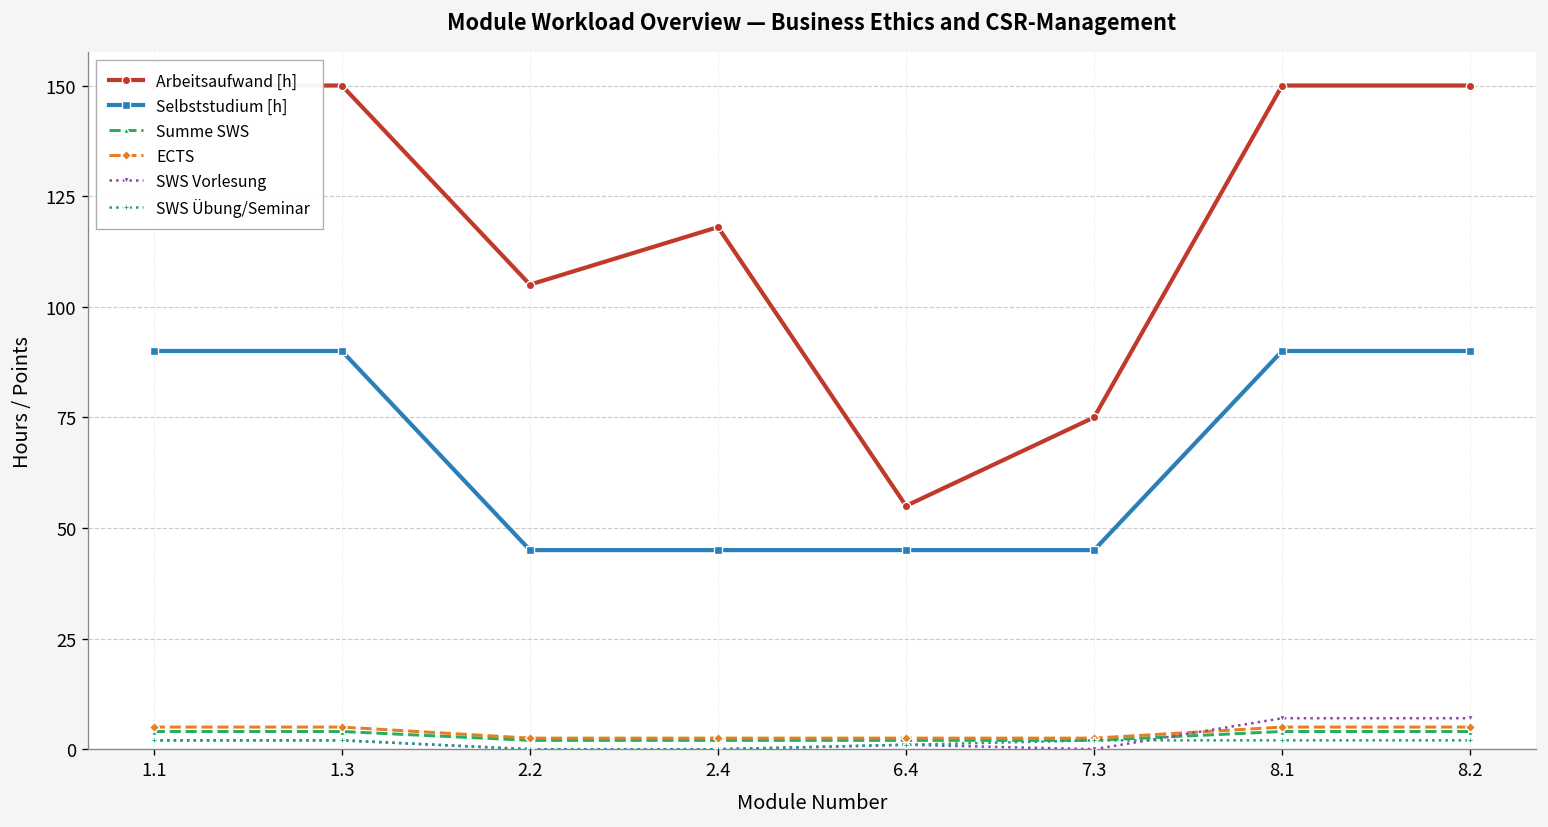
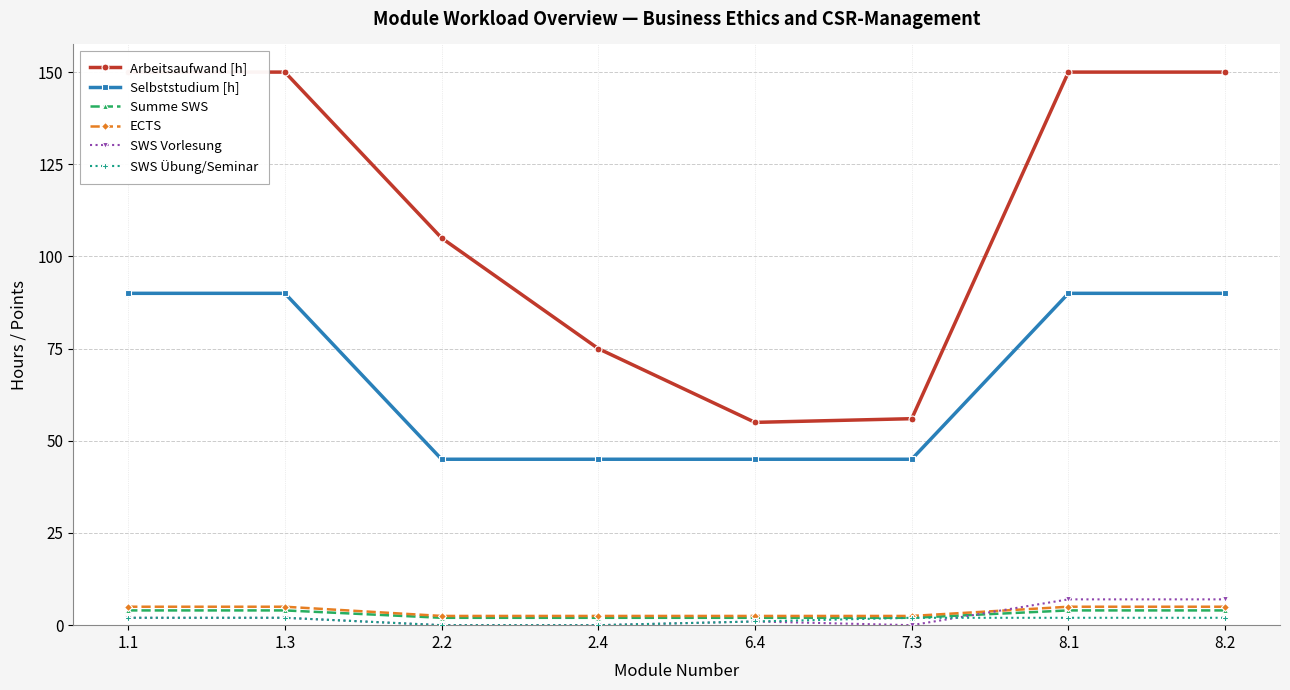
Arbeitsaufwand [h], 2.4: 118 -> 75
Arbeitsaufwand [h], 7.3: 75 -> 56
